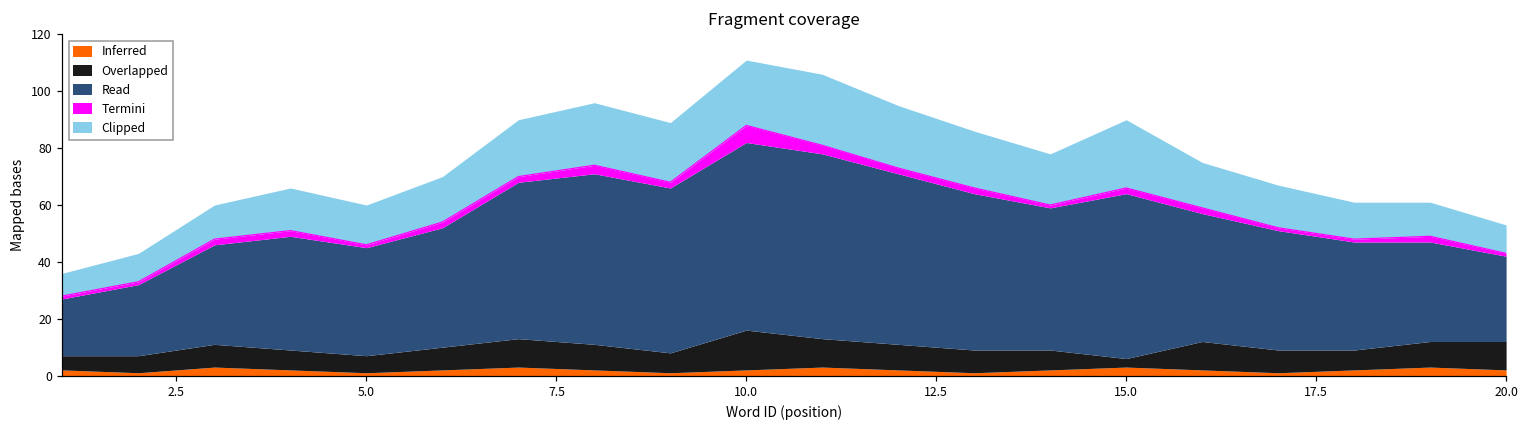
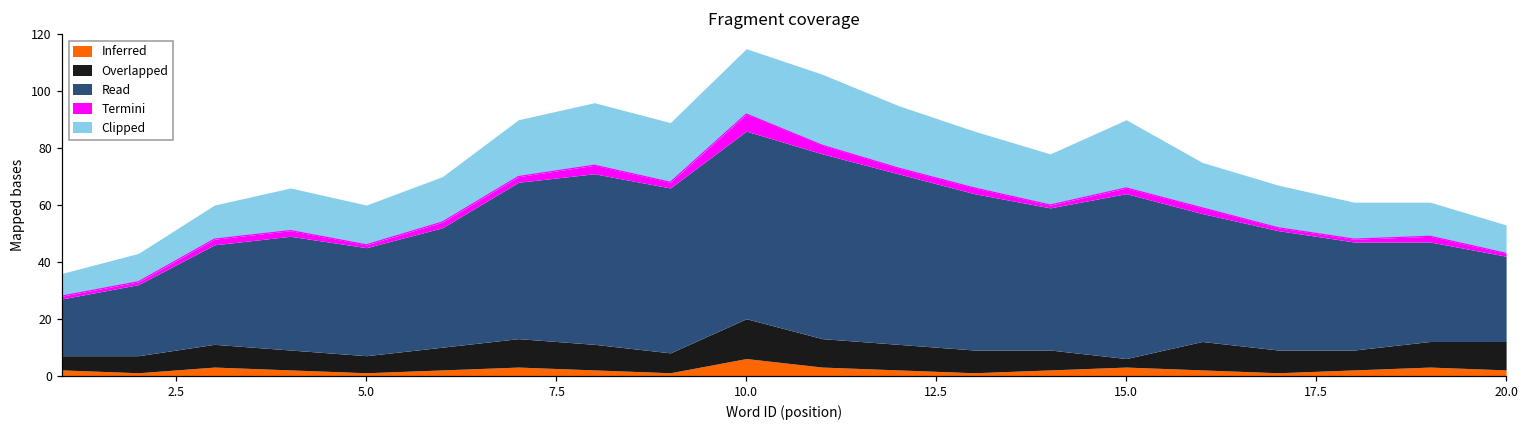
Inferred, 10.0: 2 -> 6
